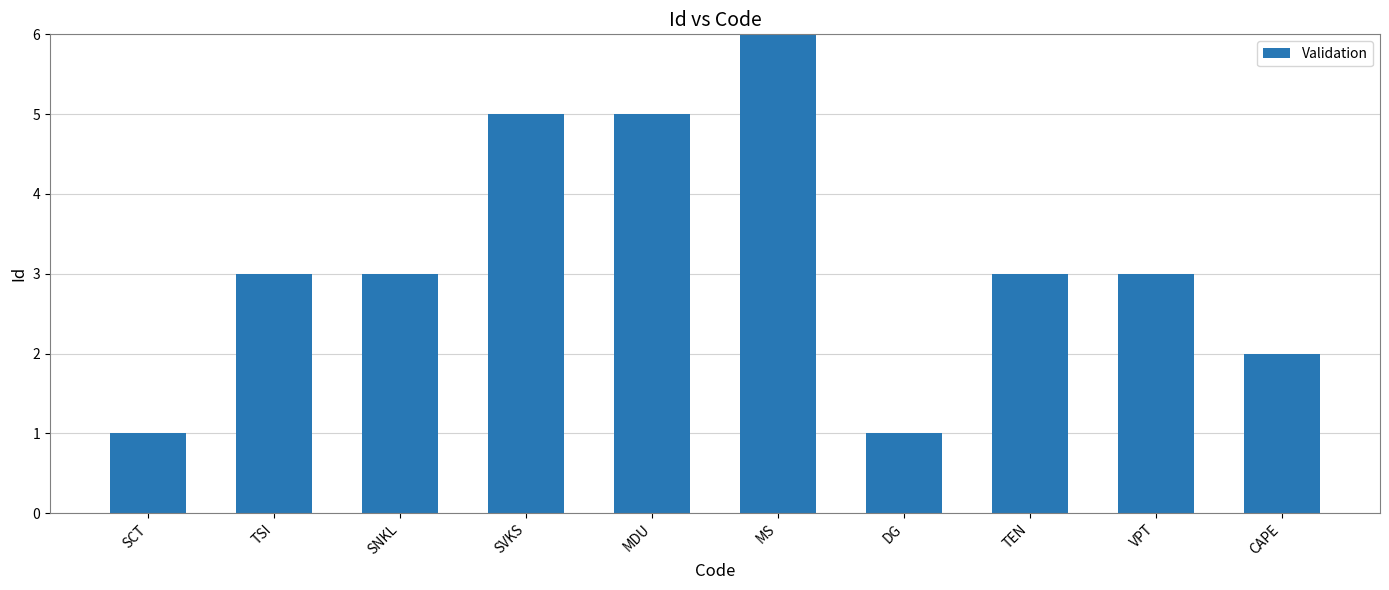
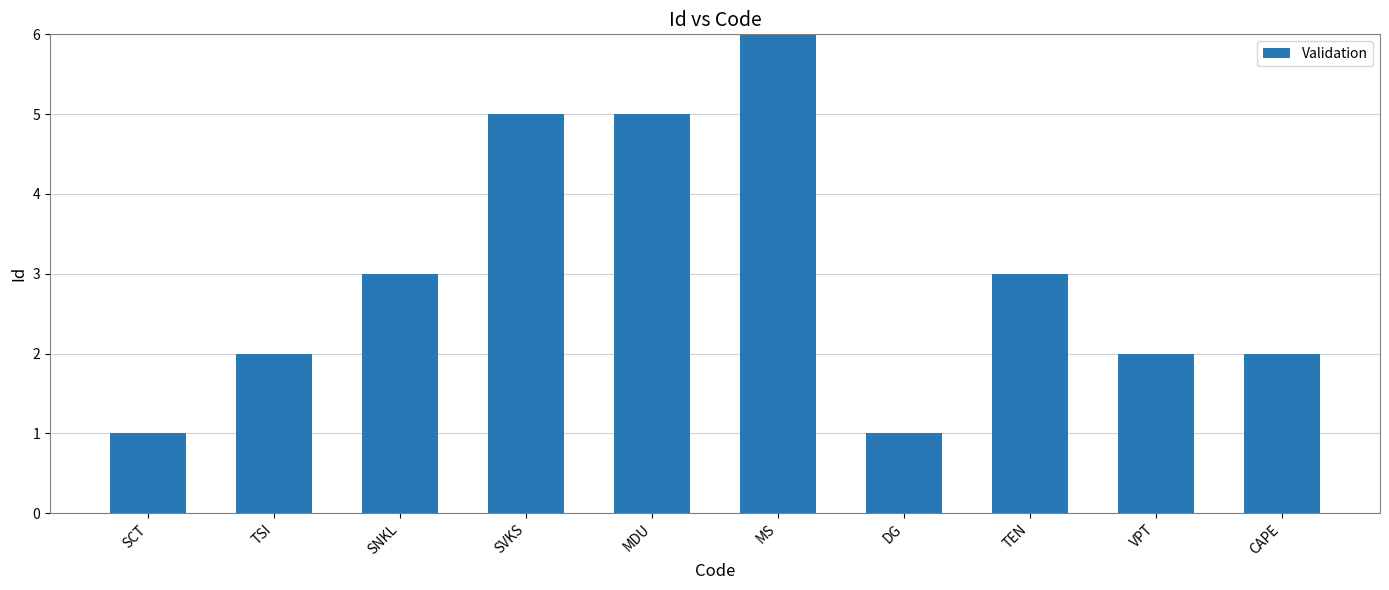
TSI: 3 -> 2
VPT: 3 -> 2
